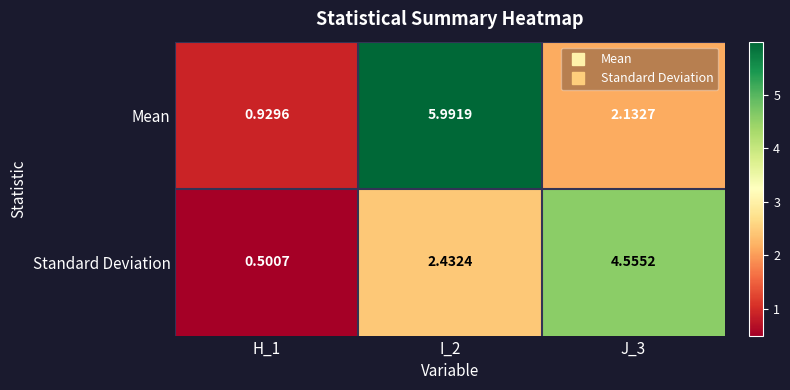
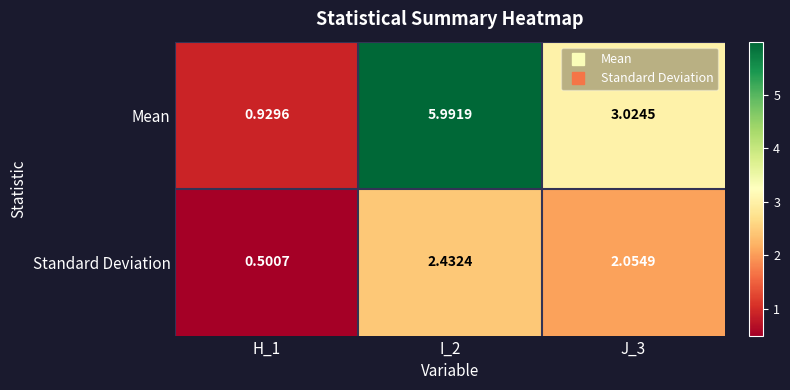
Mean, J_3: 2.1327 -> 3.0245
Standard Deviation, J_3: 4.5552 -> 2.0549
